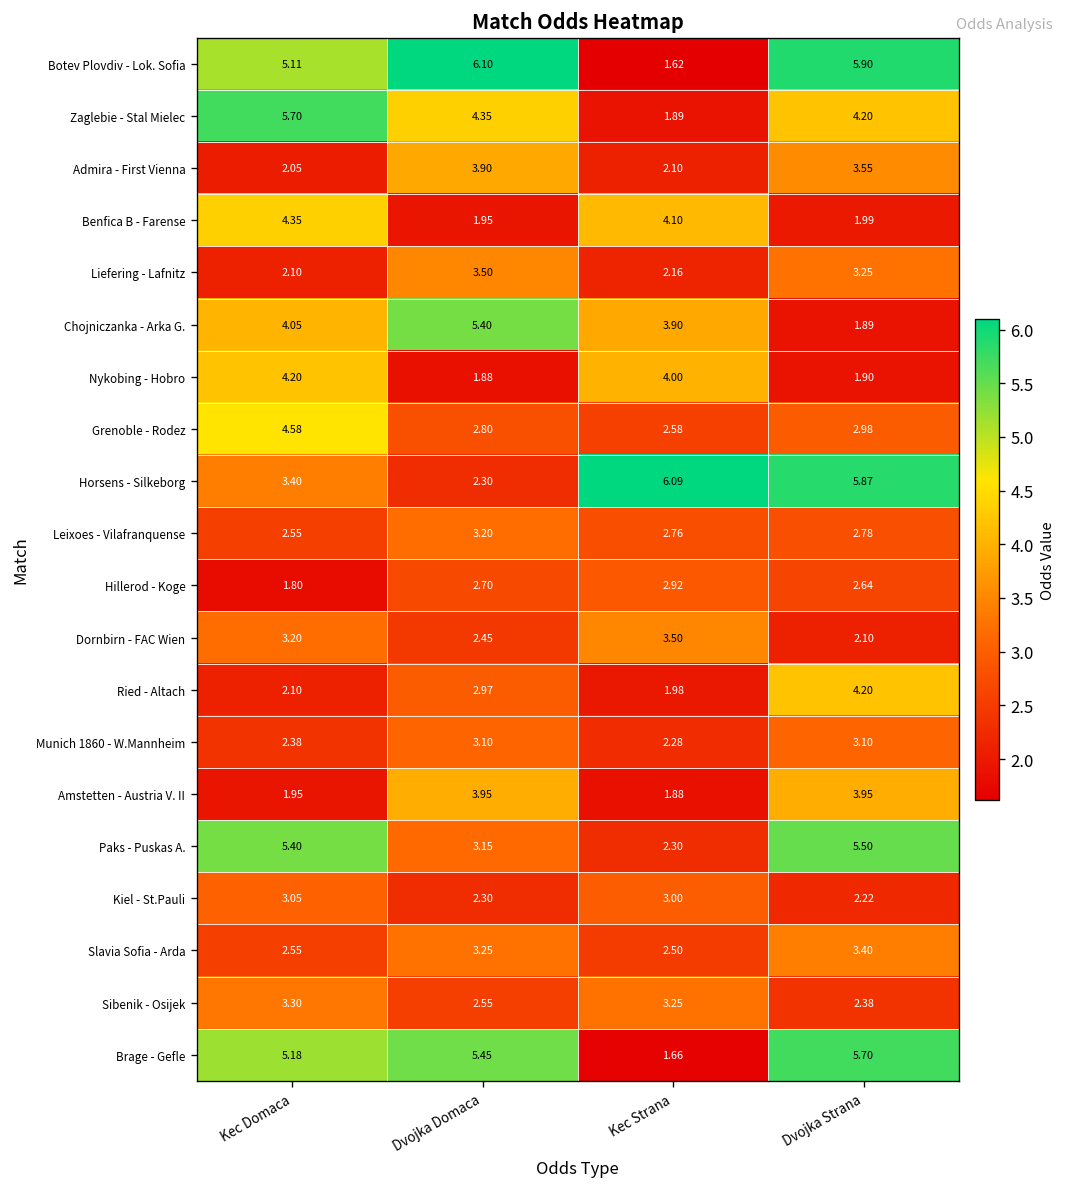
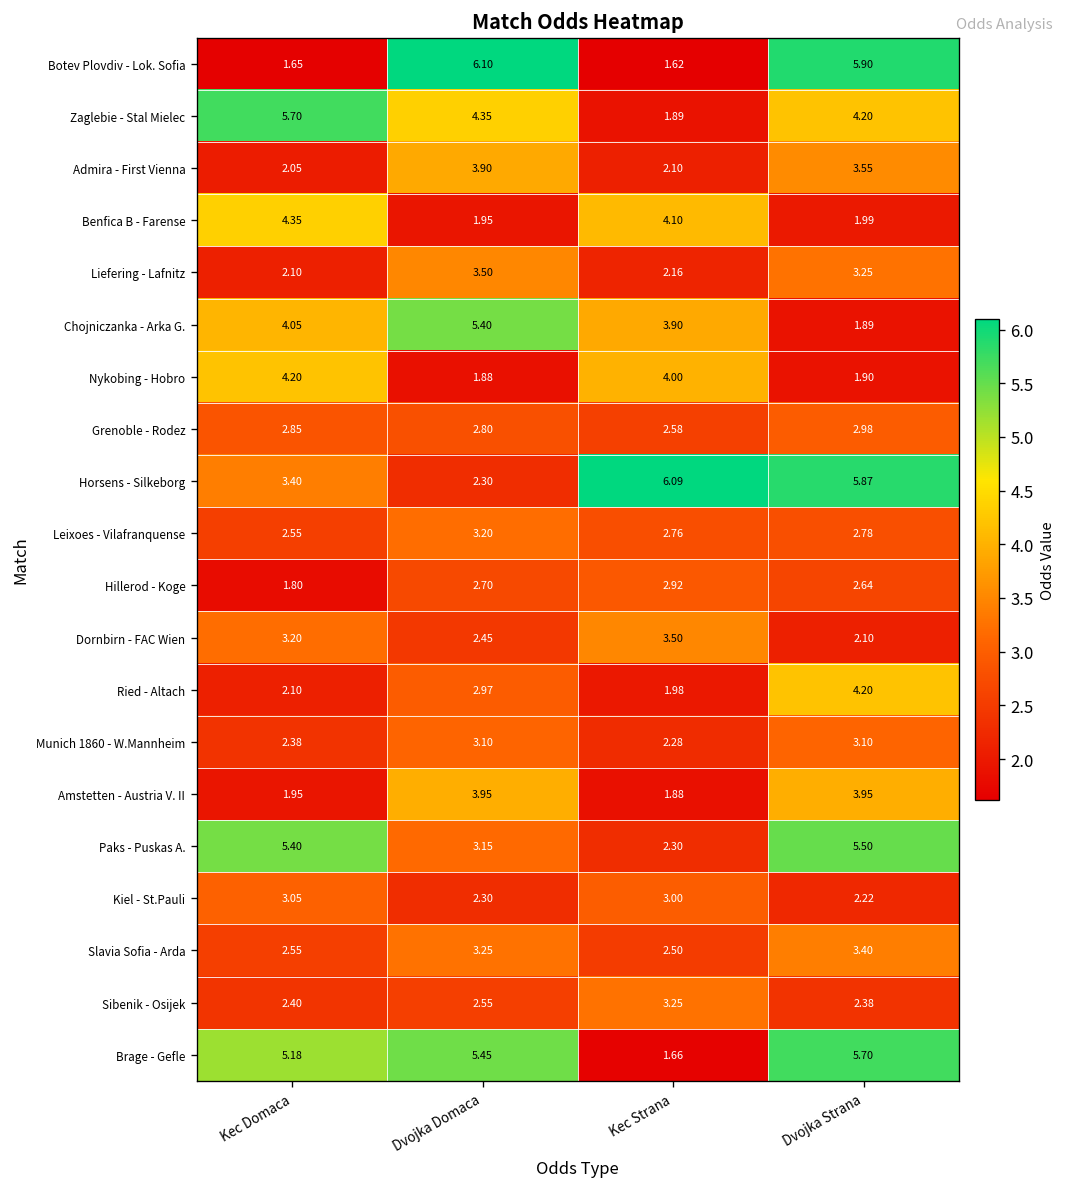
Botev Plovdiv - Lok. Sofia, Kec Domaca: 5.11 -> 1.65
Grenoble - Rodez, Kec Domaca: 4.58 -> 2.85
Sibenik - Osijek, Kec Domaca: 3.30 -> 2.40
